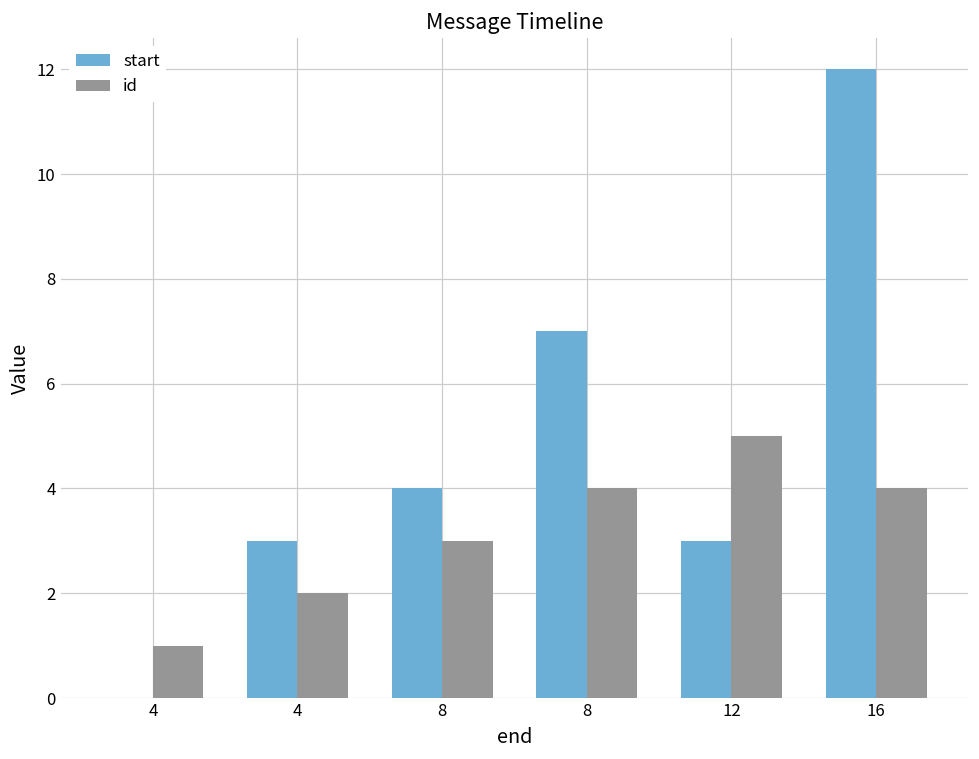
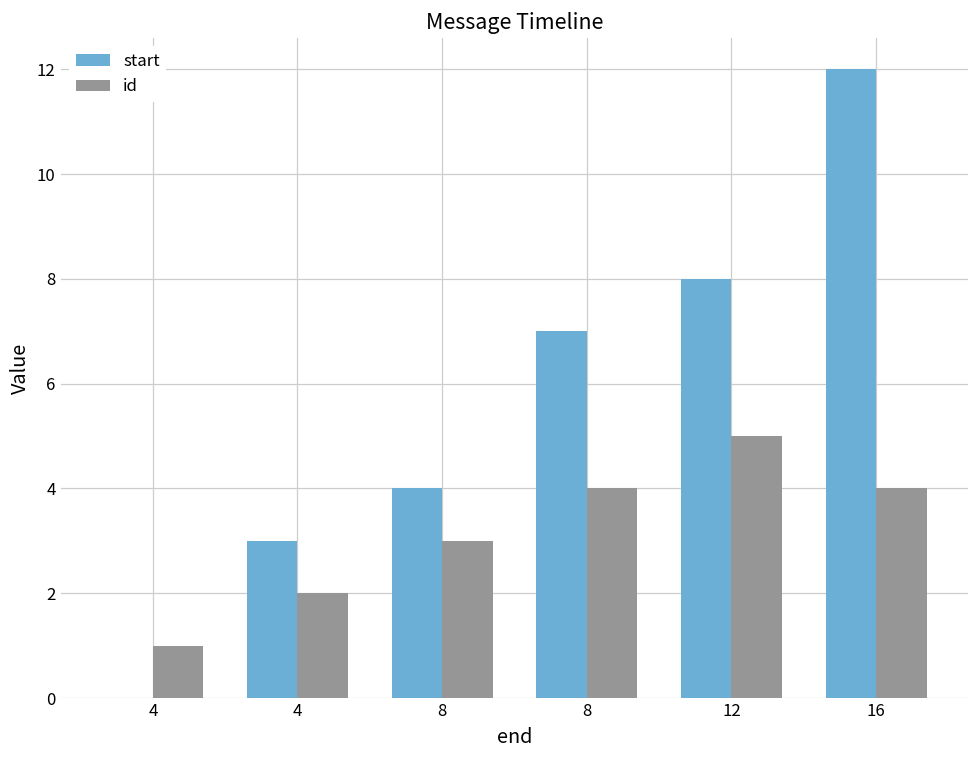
start, 12: 3 -> 8
